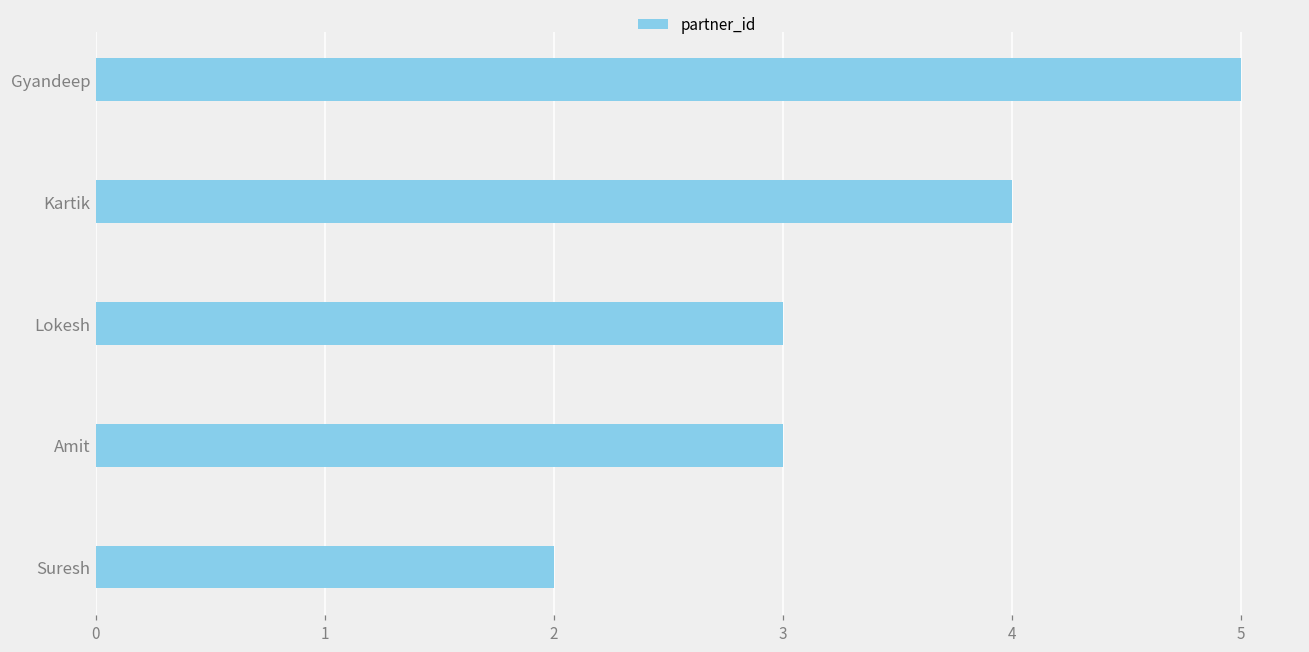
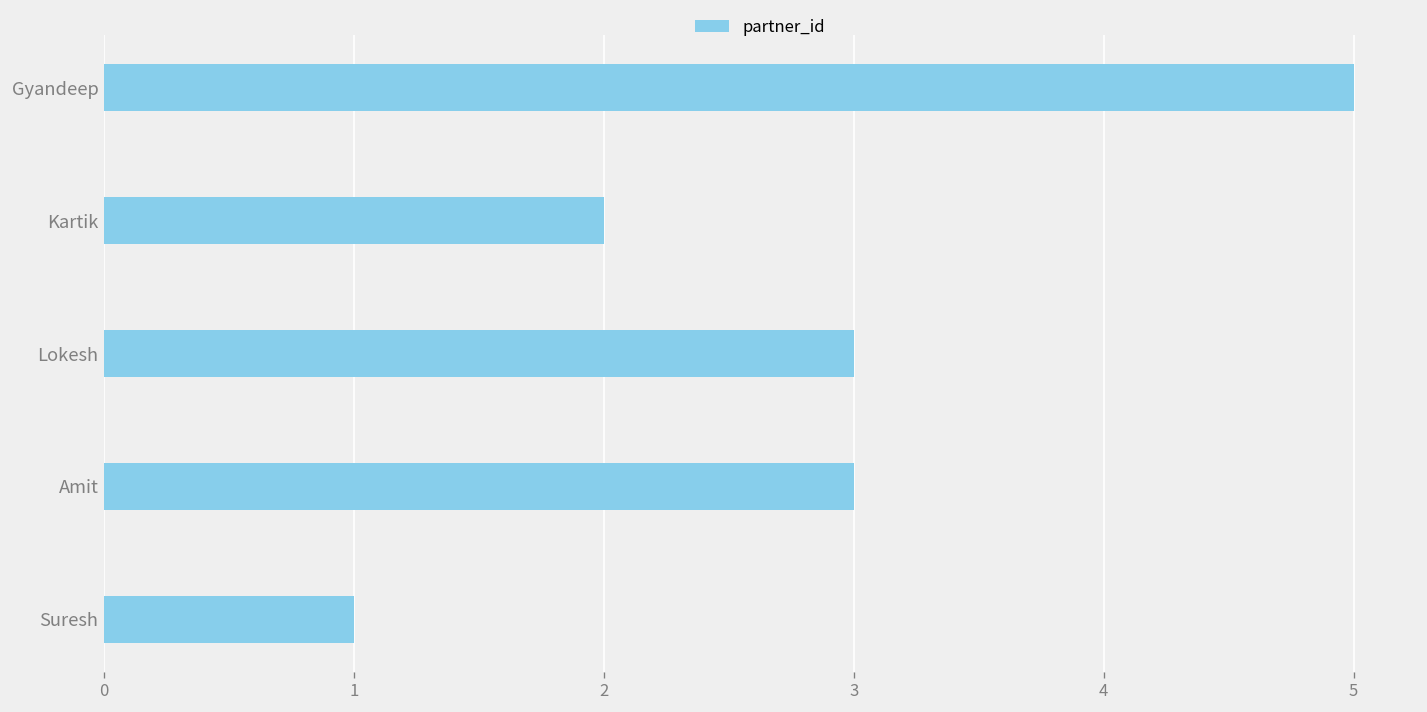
Kartik: 4 -> 2
Suresh: 2 -> 1
